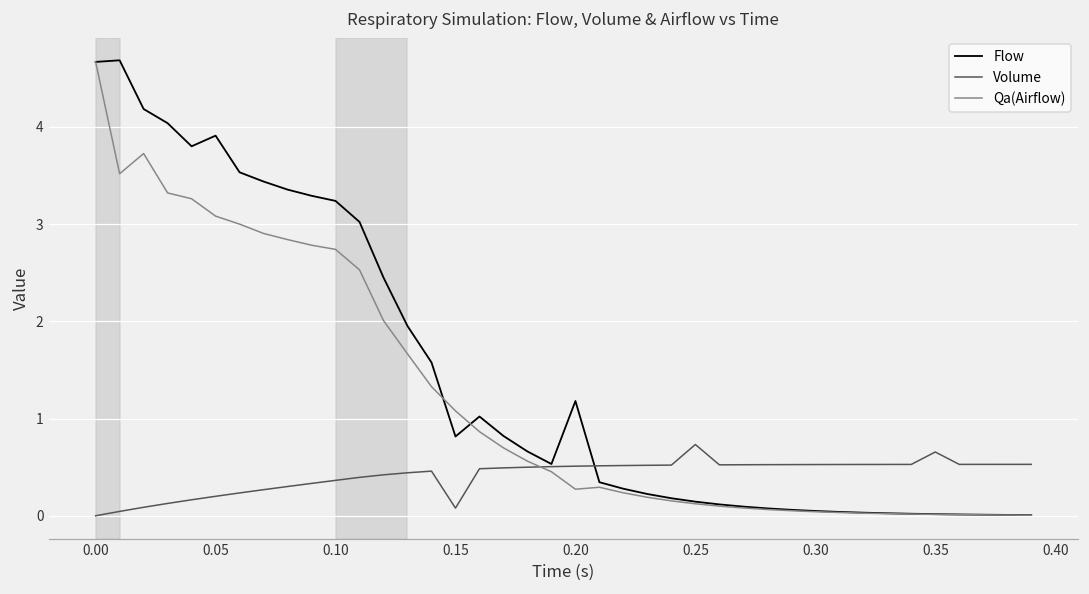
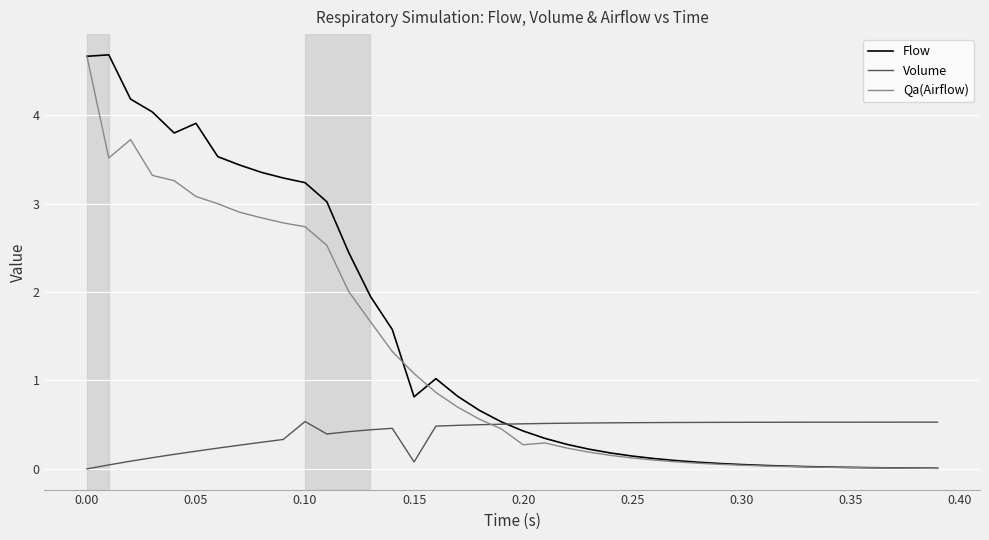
Volume, 0.10: 0.4 -> 0.5
Flow, 0.20: 1.2 -> 0.4
Volume, 0.25: 0.7 -> 0.5
Volume, 0.35: 0.7 -> 0.5
